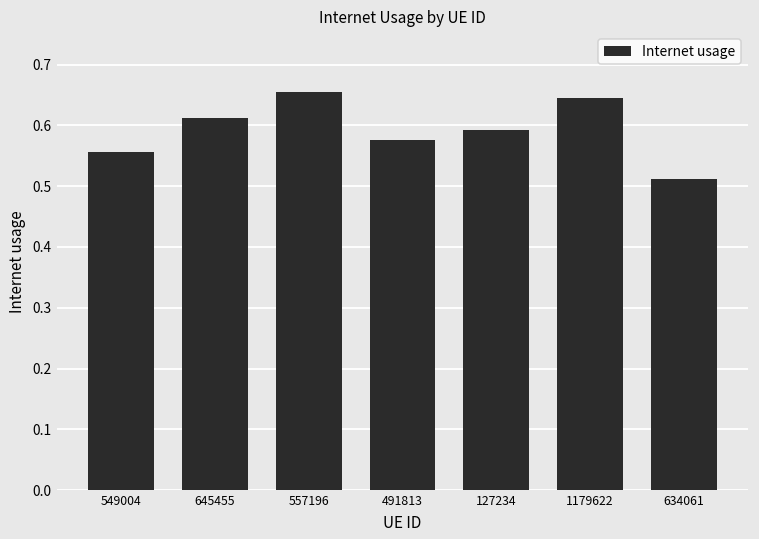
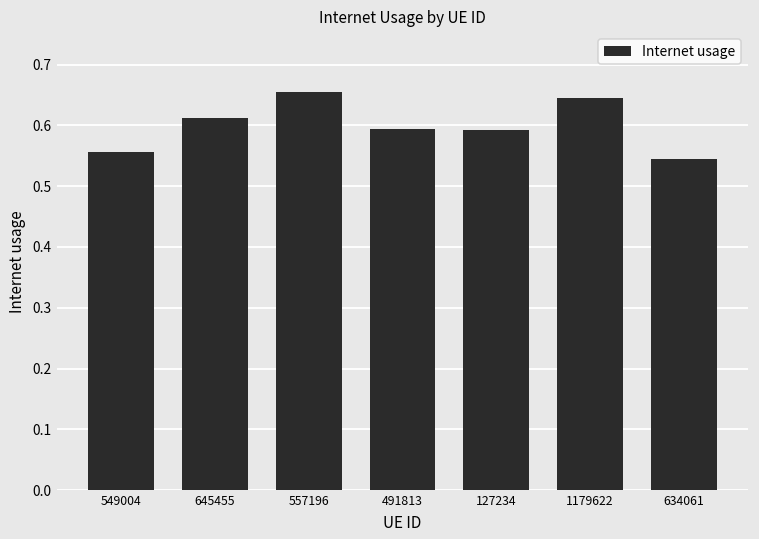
491813: 0.58 -> 0.59
634061: 0.51 -> 0.54
